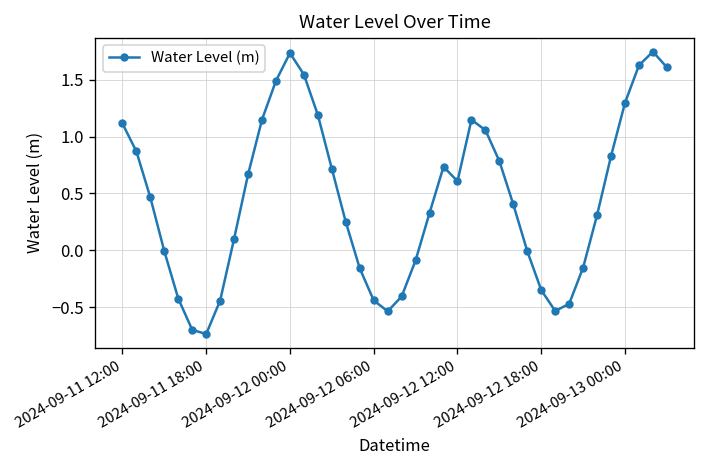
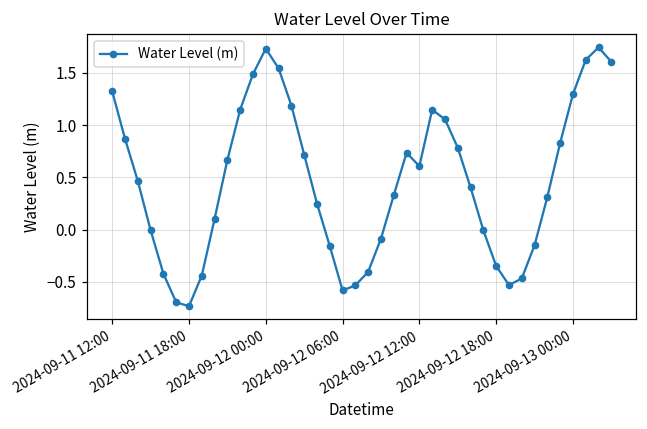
2024-09-11 12:00: 1.1 -> 1.3
2024-09-12 06:00: -0.4 -> -0.6
